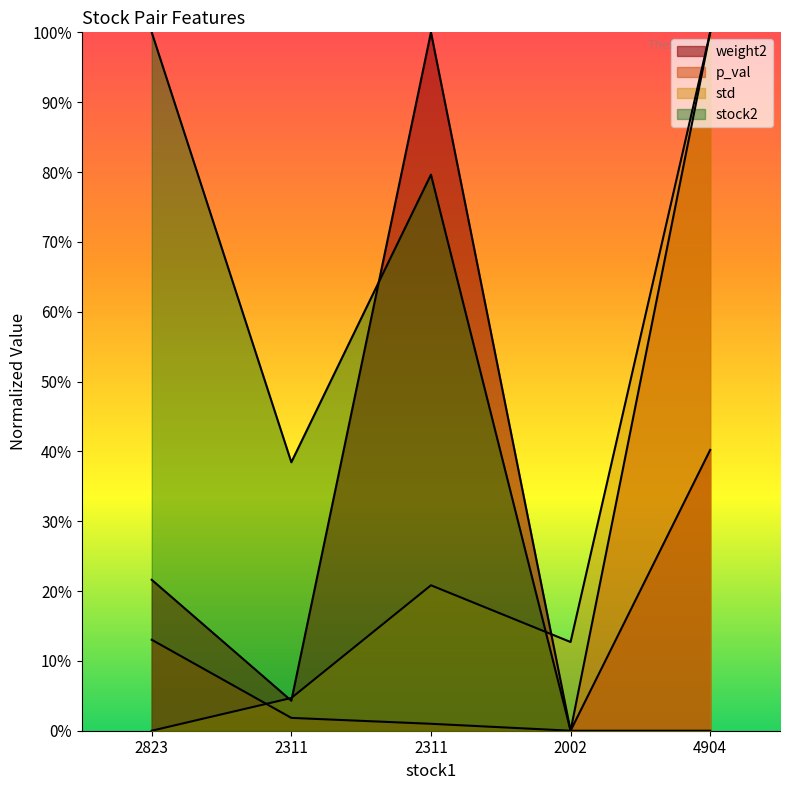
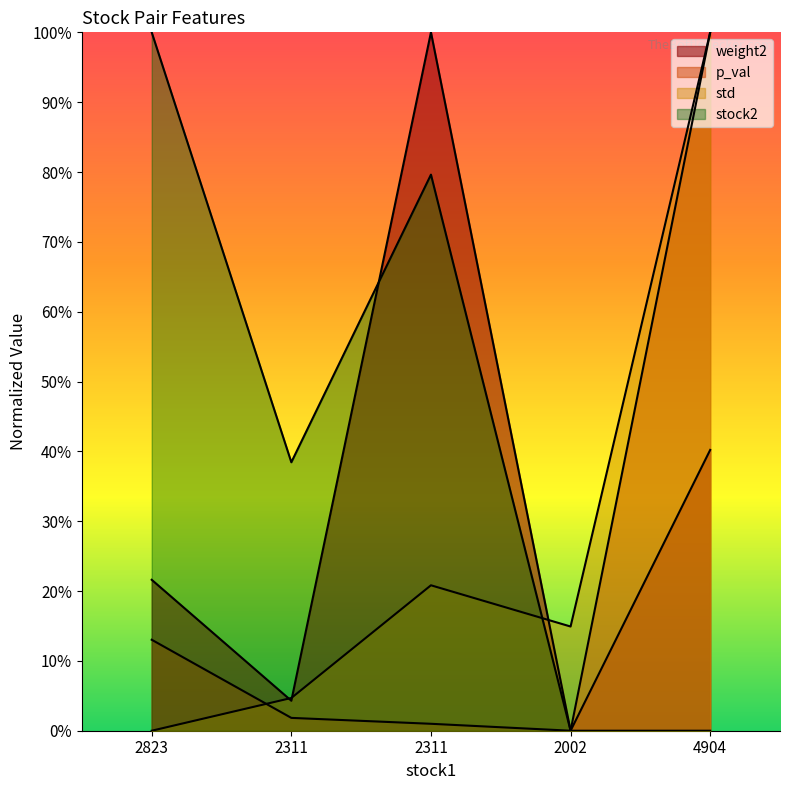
std, 2002: 13% -> 15%
